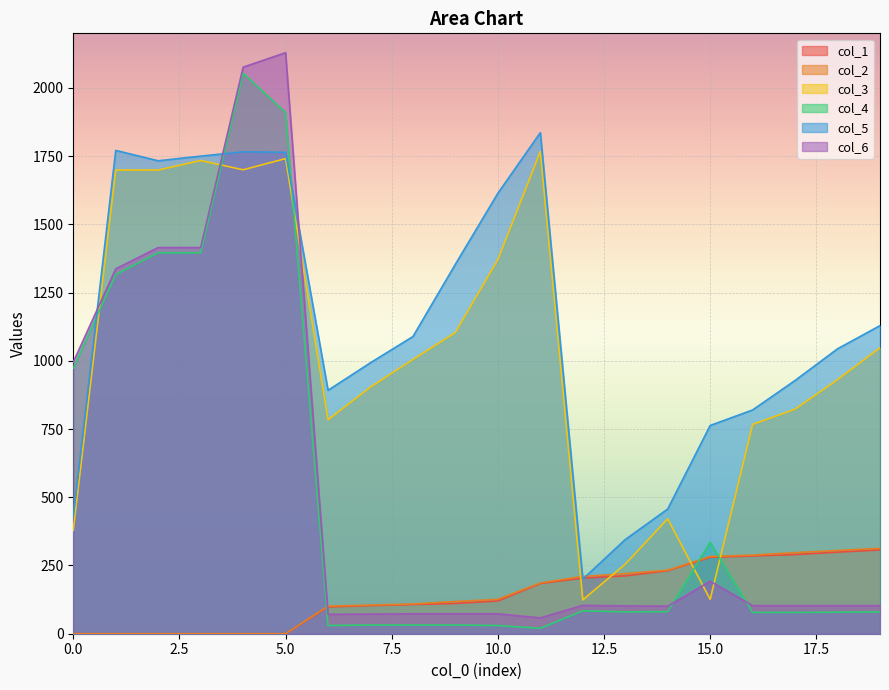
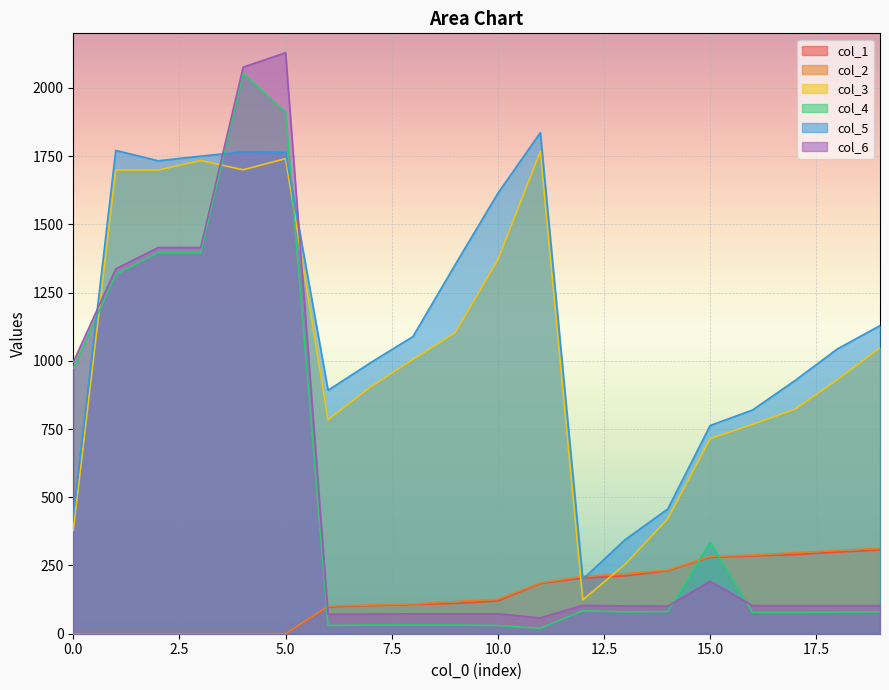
col_3, 15.0: 130 -> 720
